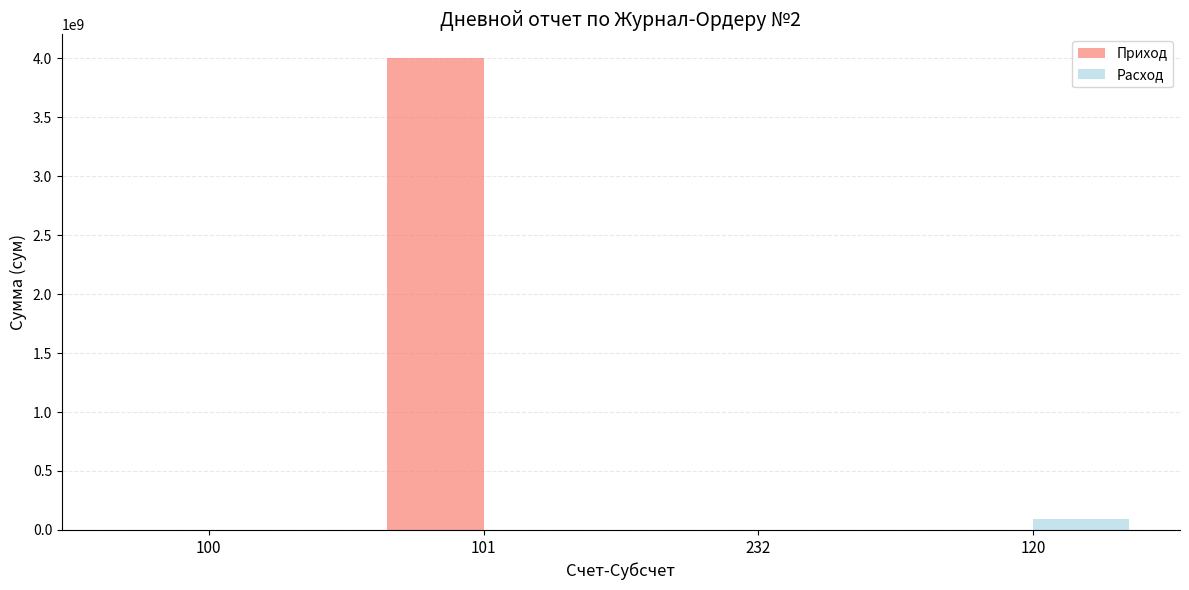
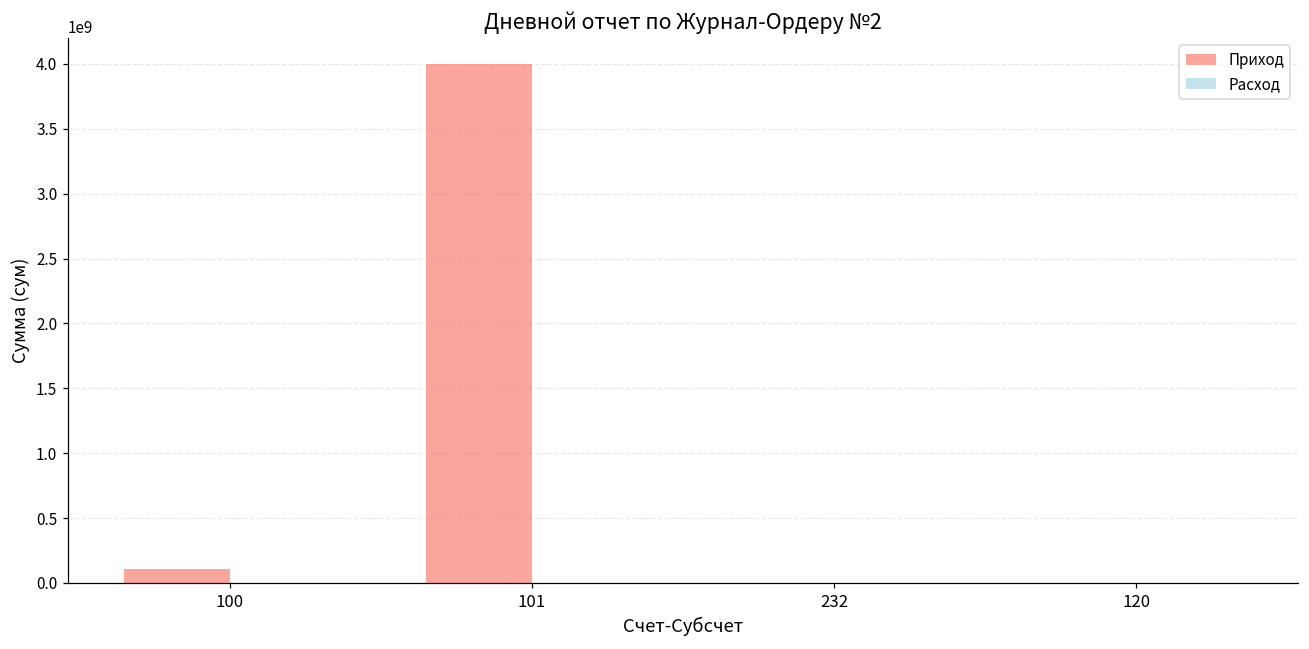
Приход, 100: 0 -> 100000000
Расход, 120: 90000000 -> 0
